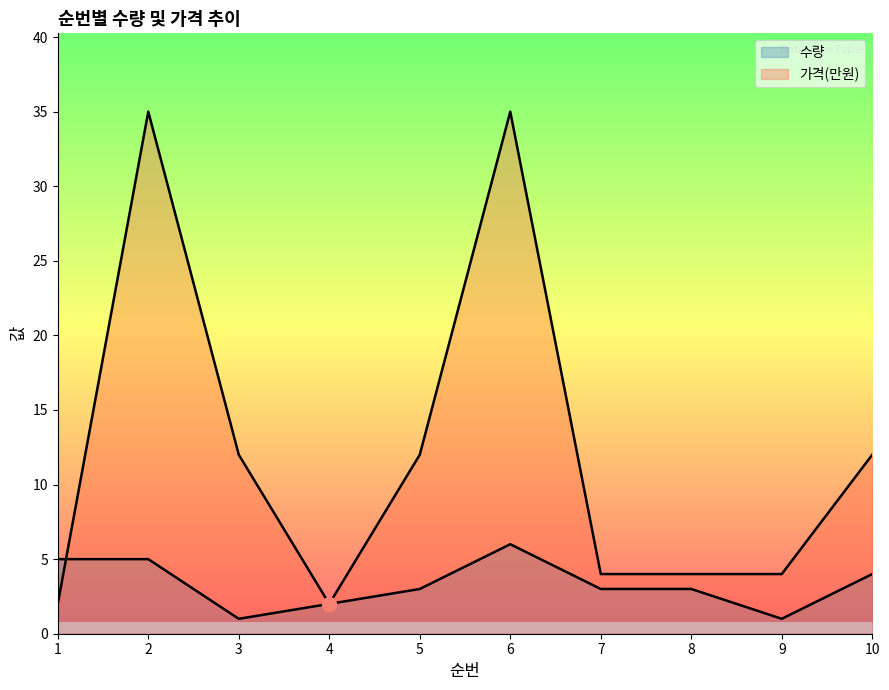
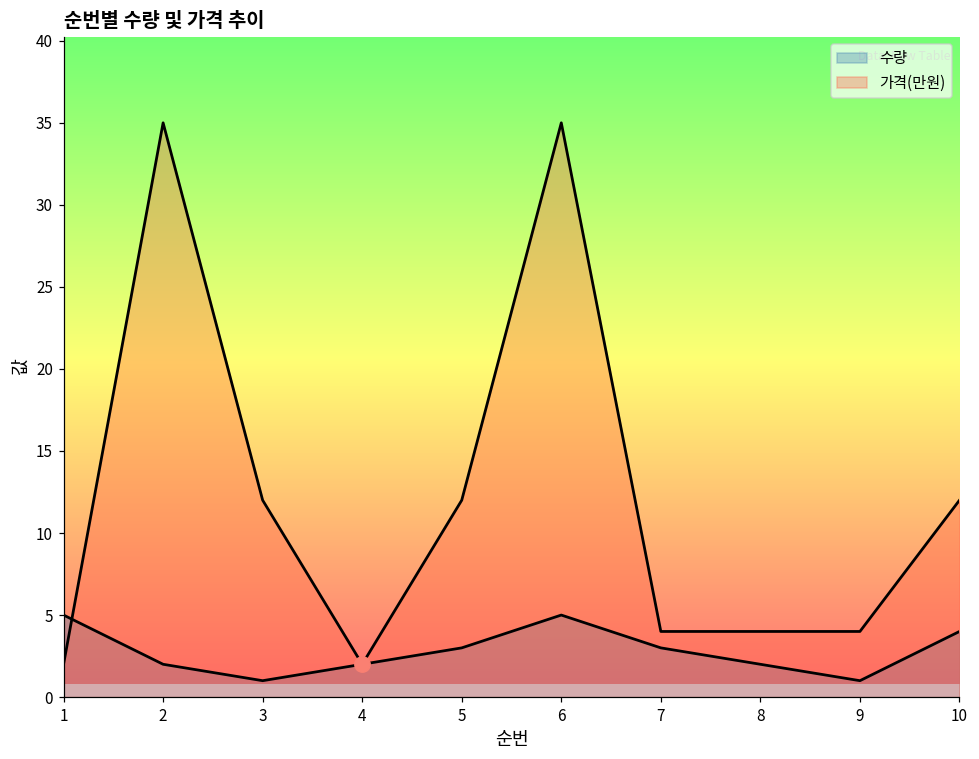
수량, 2: 5 -> 2
수량, 6: 6 -> 5
수량, 8: 3 -> 2
